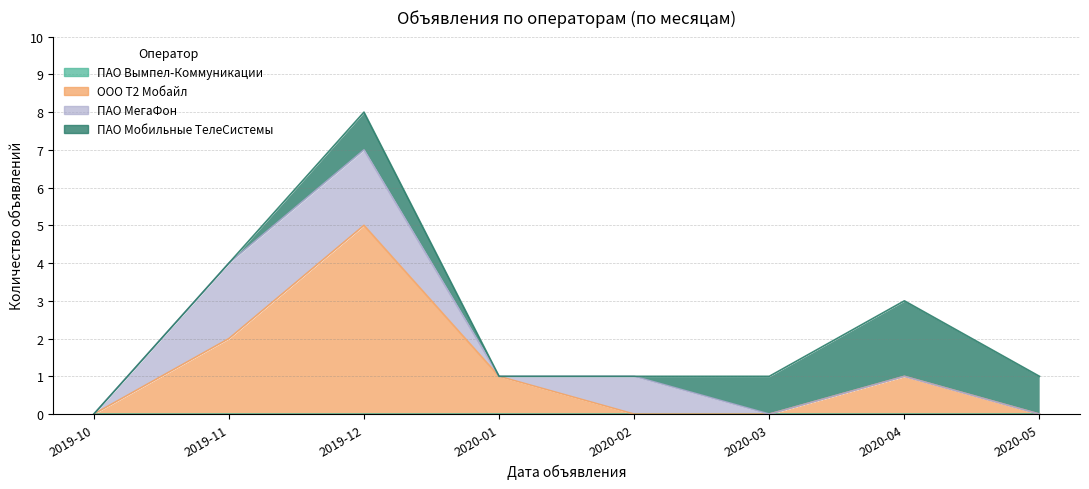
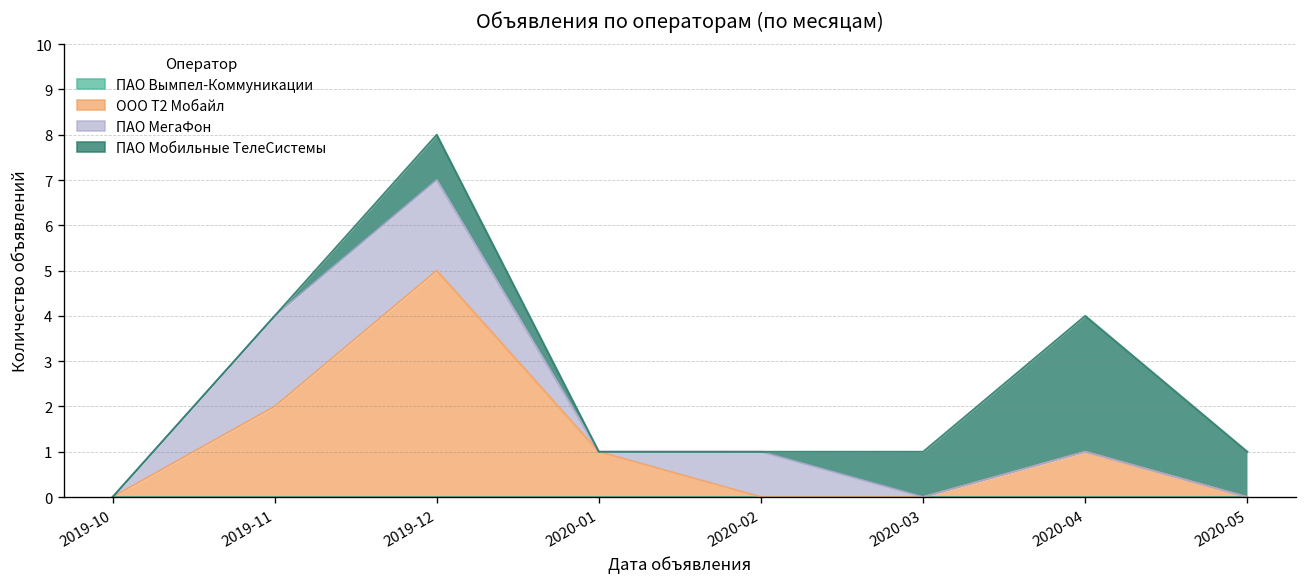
ПАО Мобильные ТелеСистемы, 2020-04: 2 -> 3
